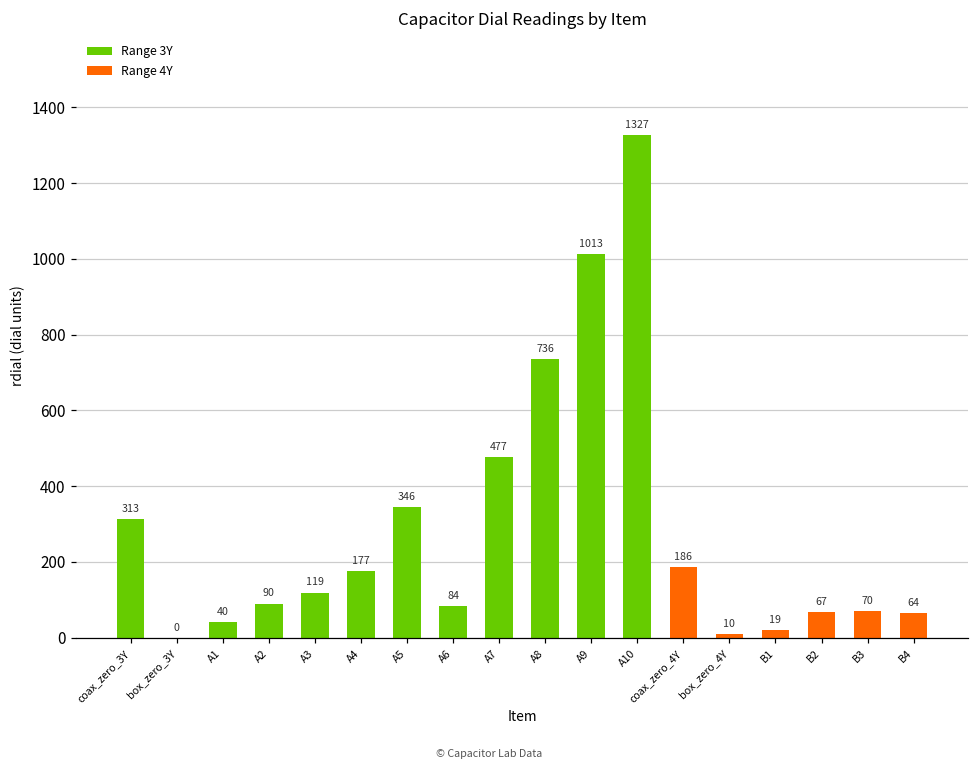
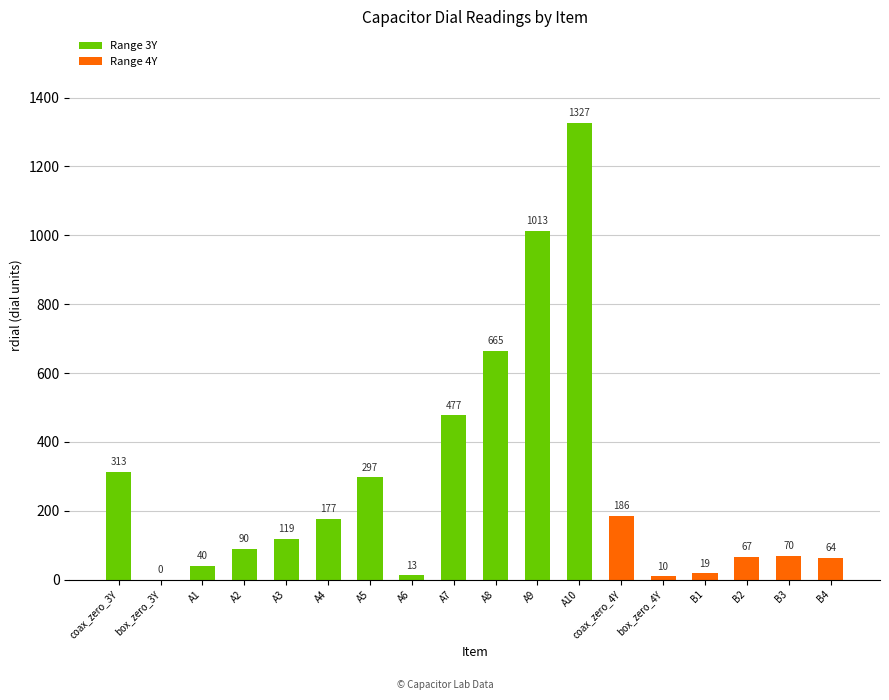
A5: 346 -> 297
A6: 84 -> 13
A8: 736 -> 665
